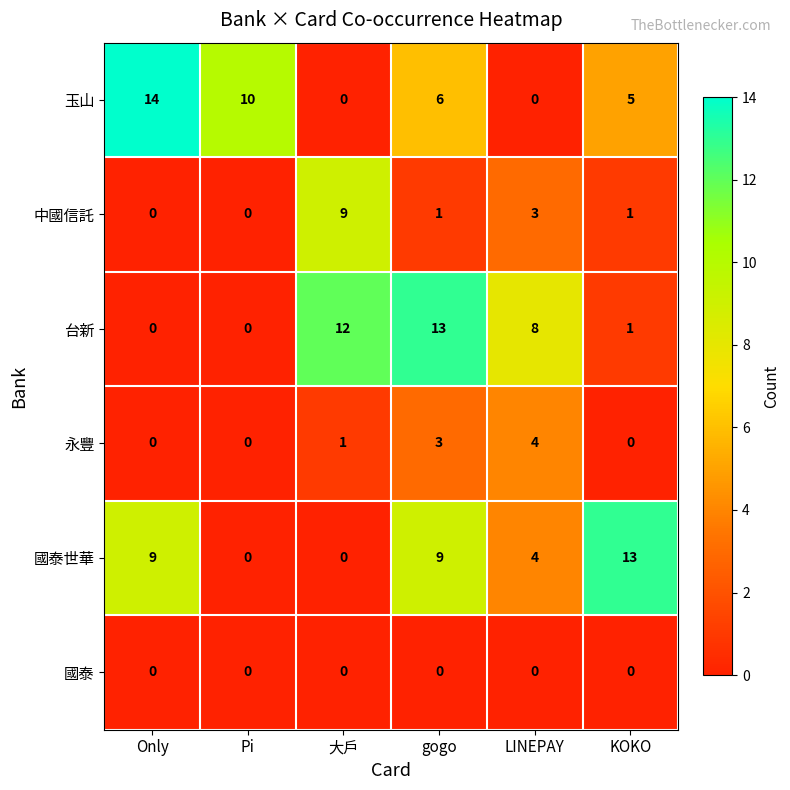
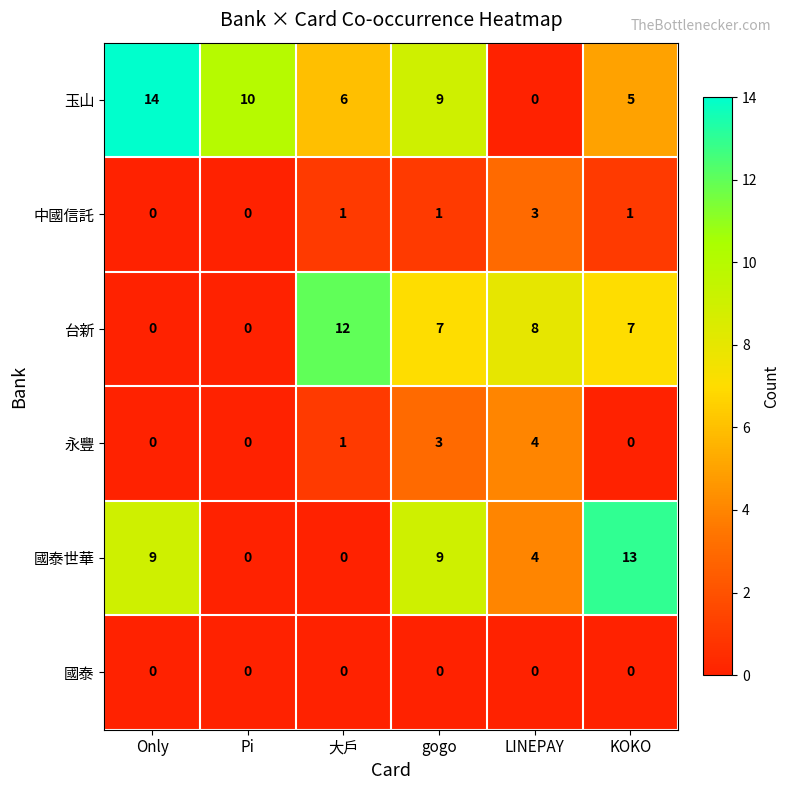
玉山, 大戶: 0 -> 6
玉山, gogo: 6 -> 9
中國信託, 大戶: 9 -> 1
台新, gogo: 13 -> 7
台新, KOKO: 1 -> 7
